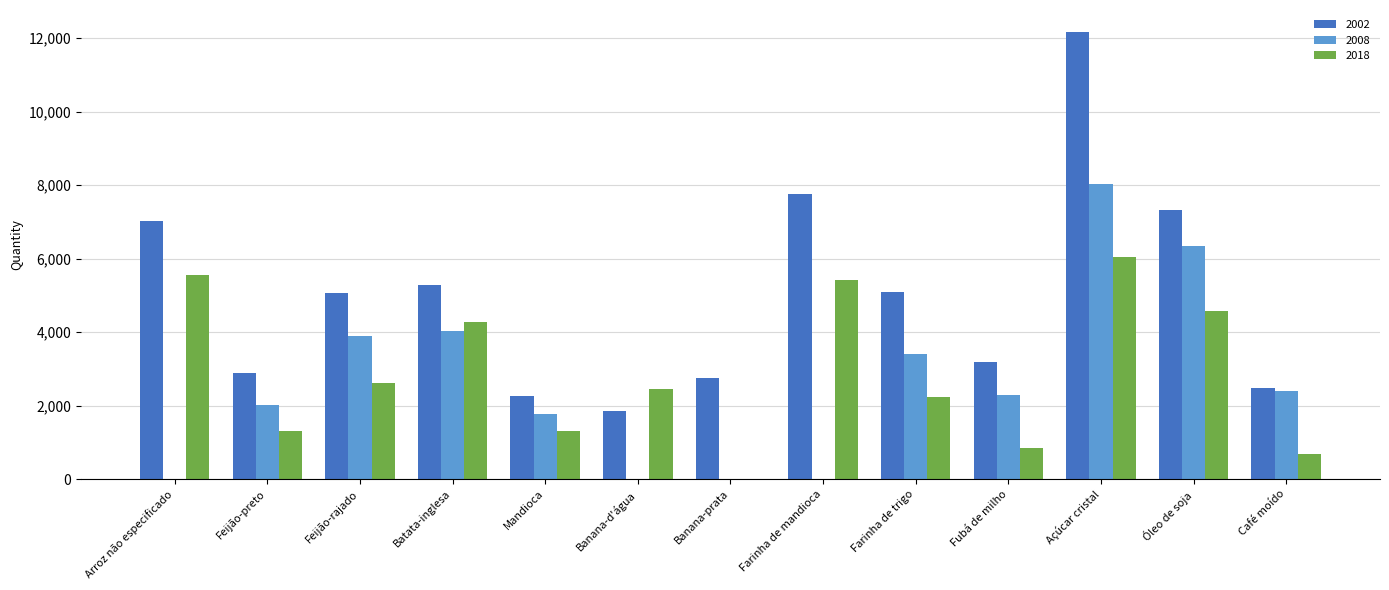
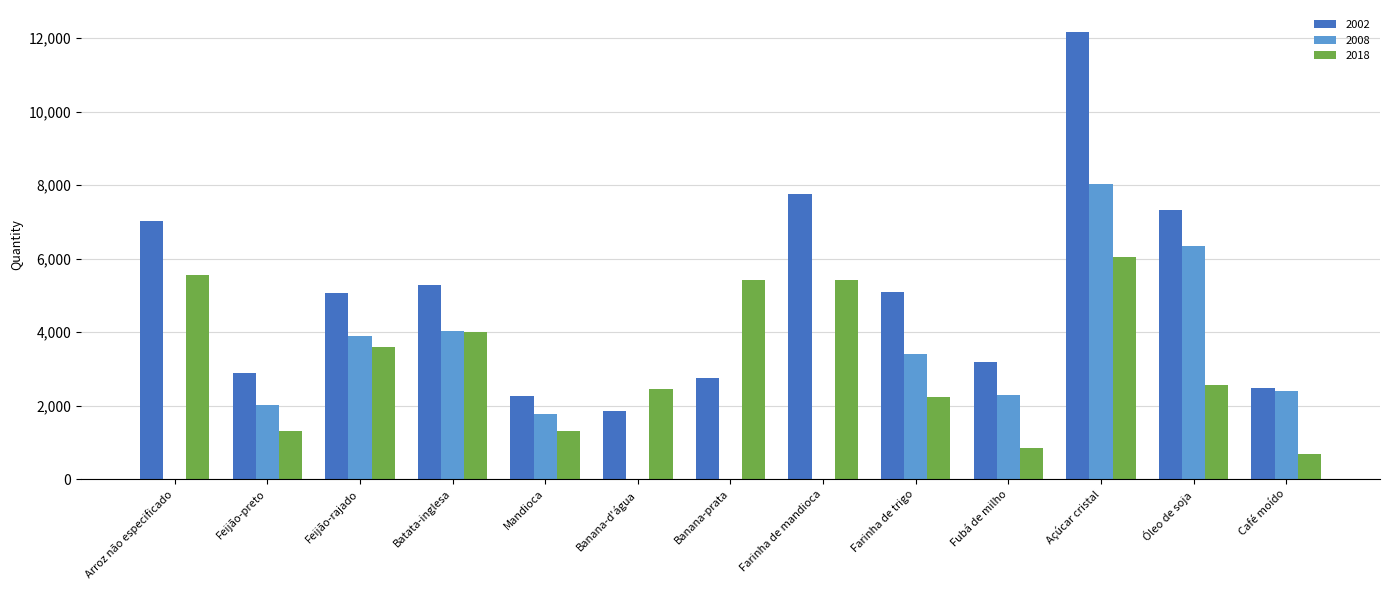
2018, Feijão-rajado: 2,600 -> 3,600
2018, Batata-inglesa: 4,300 -> 4,000
2018, Banana-prata: 0 -> 5,400
2018, Óleo de soja: 4,600 -> 2,600
